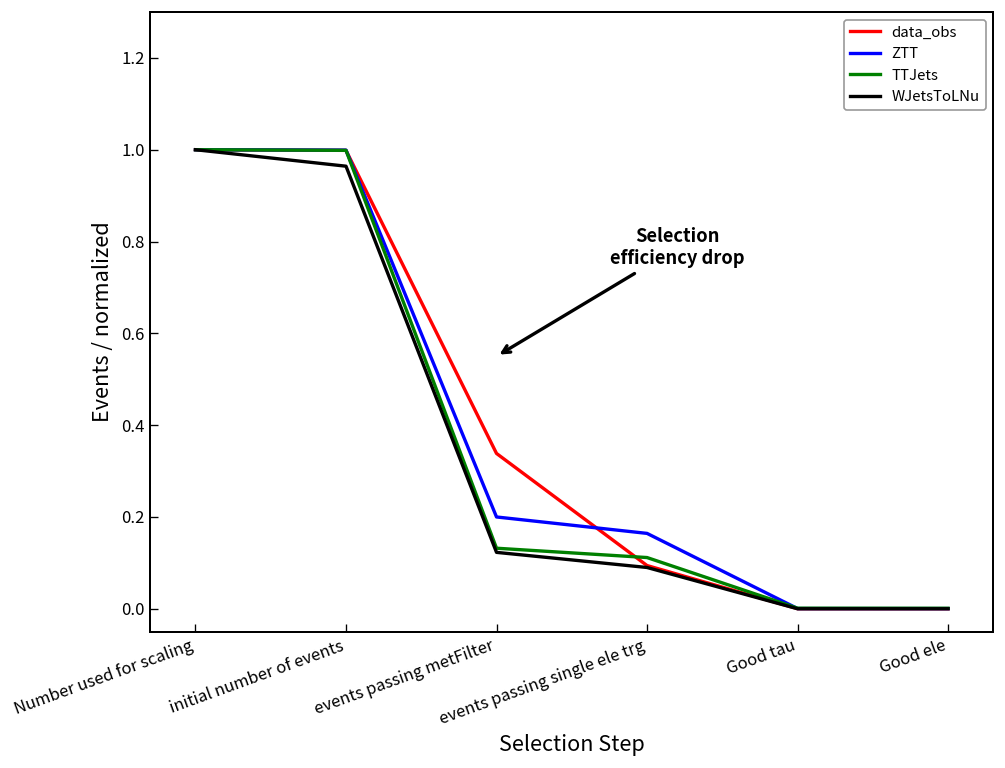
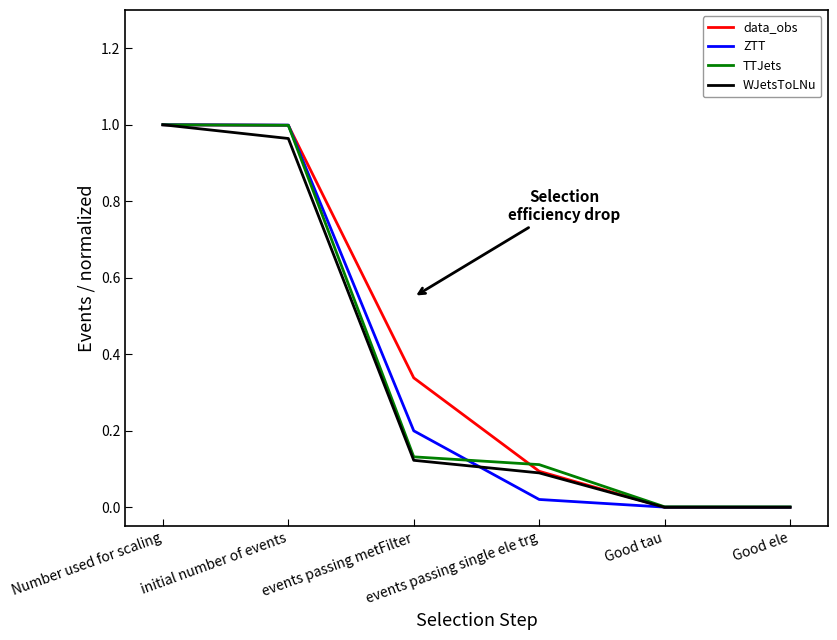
ZTT, events passing single ele trg: 0.16 -> 0.02
